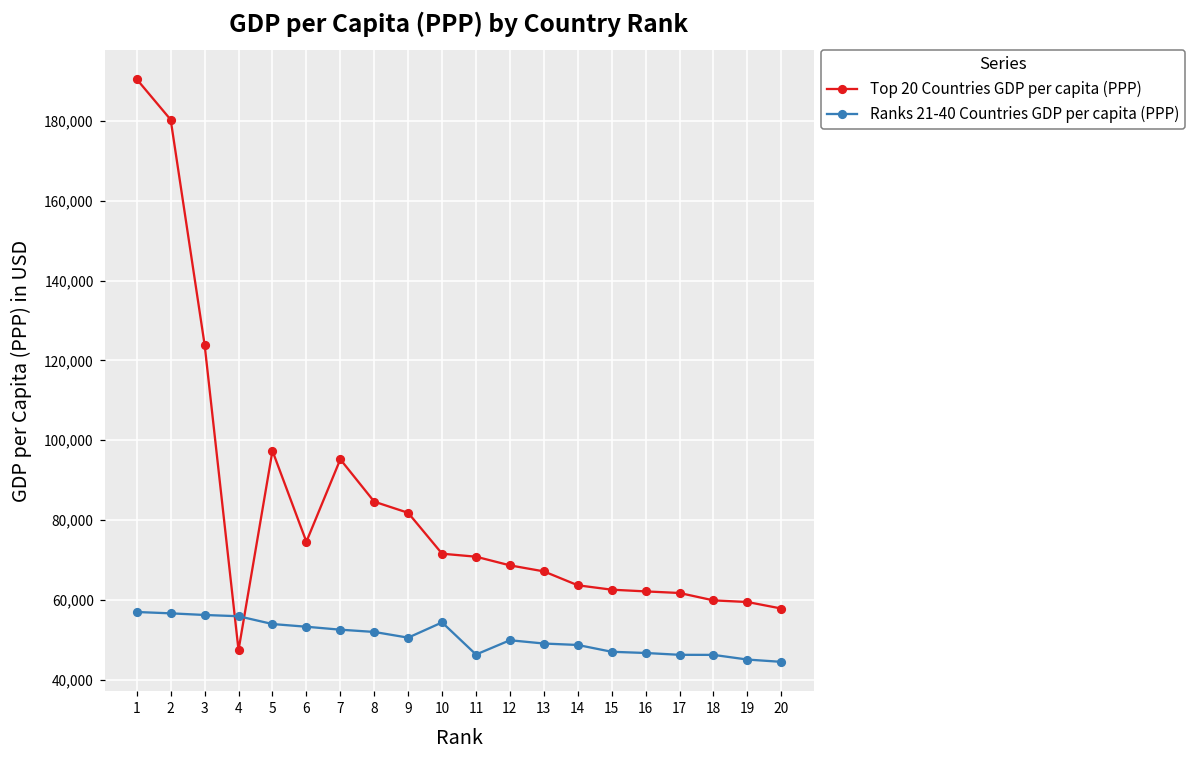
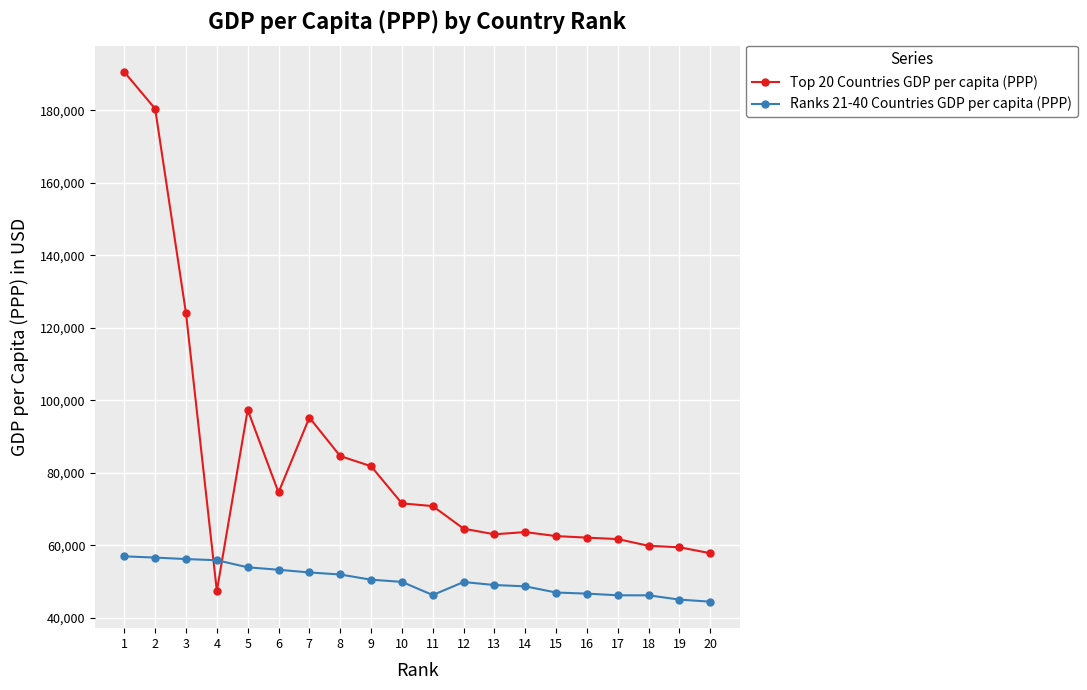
Ranks 21-40 Countries GDP per capita (PPP), 10: 54,000 -> 50,000
Top 20 Countries GDP per capita (PPP), 12: 69,000 -> 65,000
Top 20 Countries GDP per capita (PPP), 13: 67,000 -> 63,000
